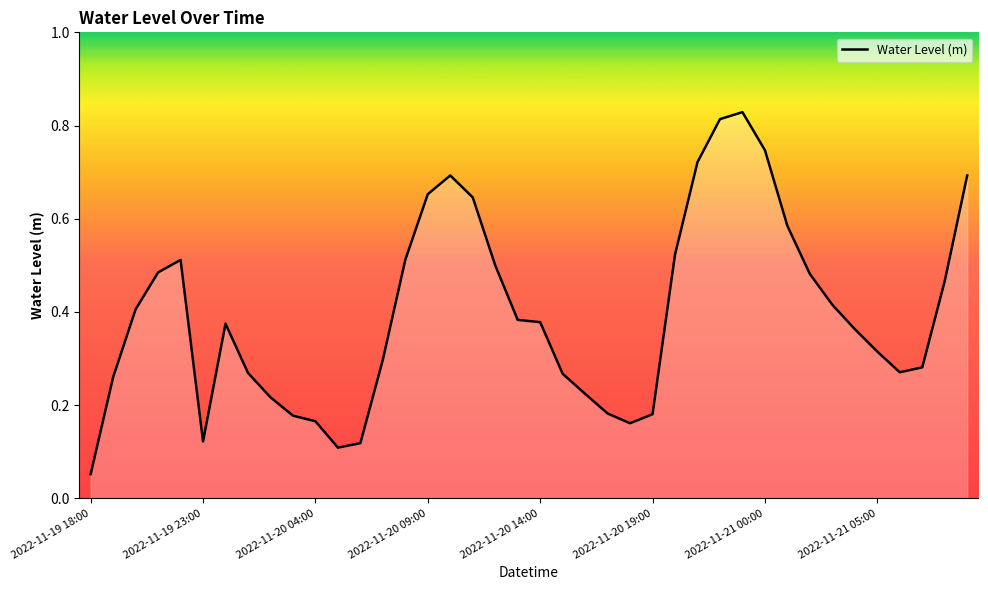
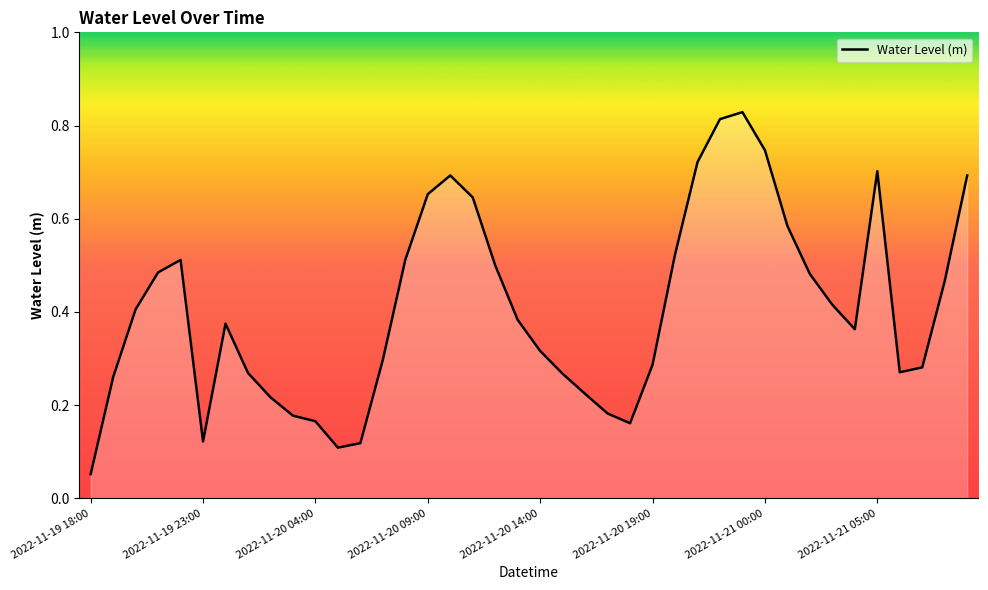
2022-11-20 14:00: 0.38 -> 0.32
2022-11-20 19:00: 0.18 -> 0.29
2022-11-21 05:00: 0.31 -> 0.70
